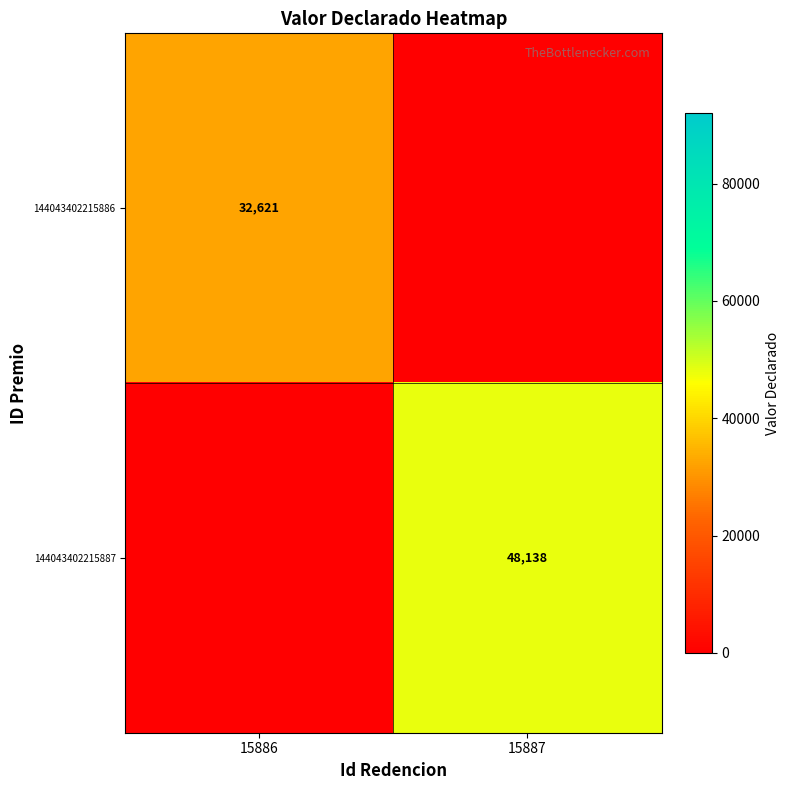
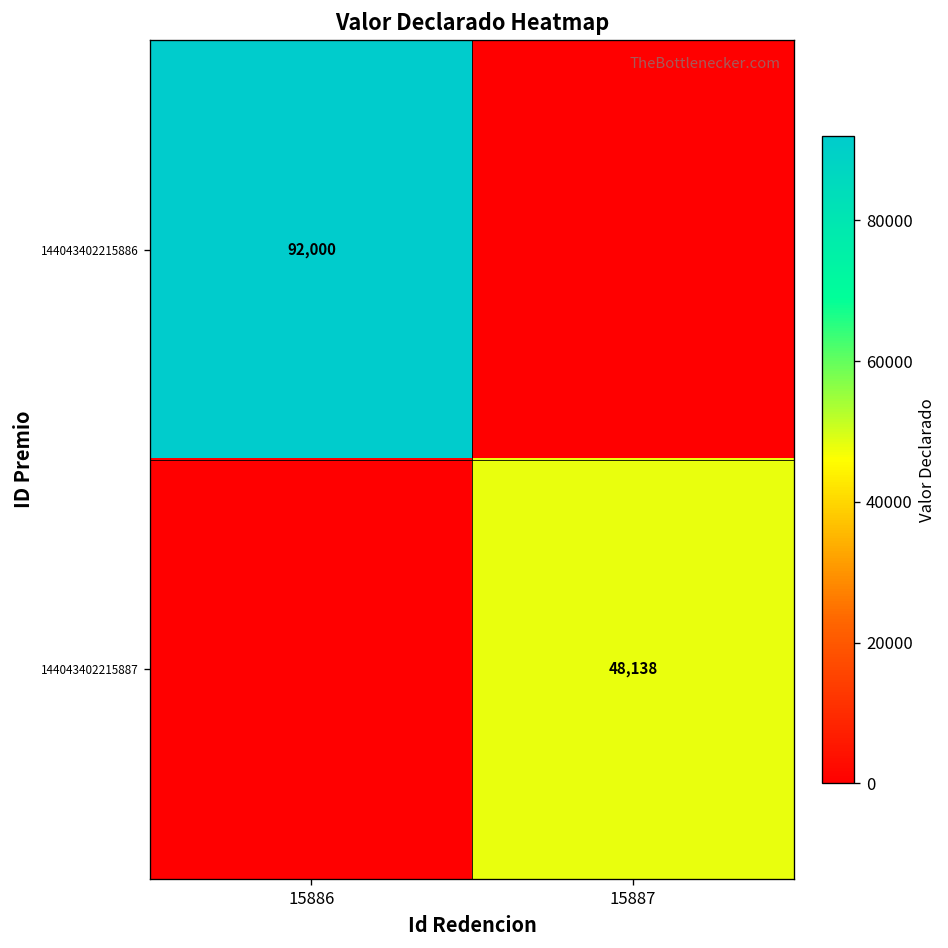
144043402215886, 15886: 32,621 -> 92,000
